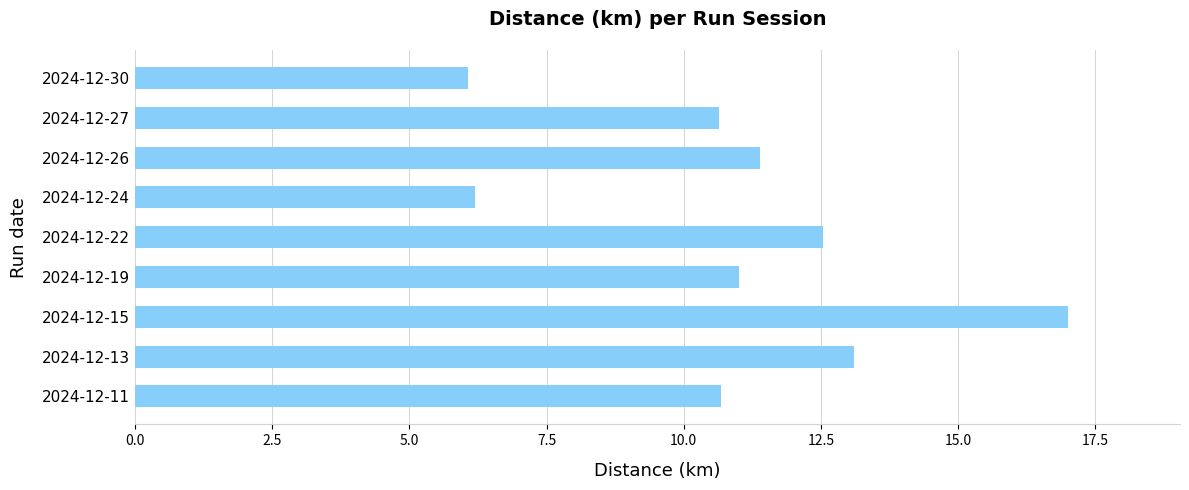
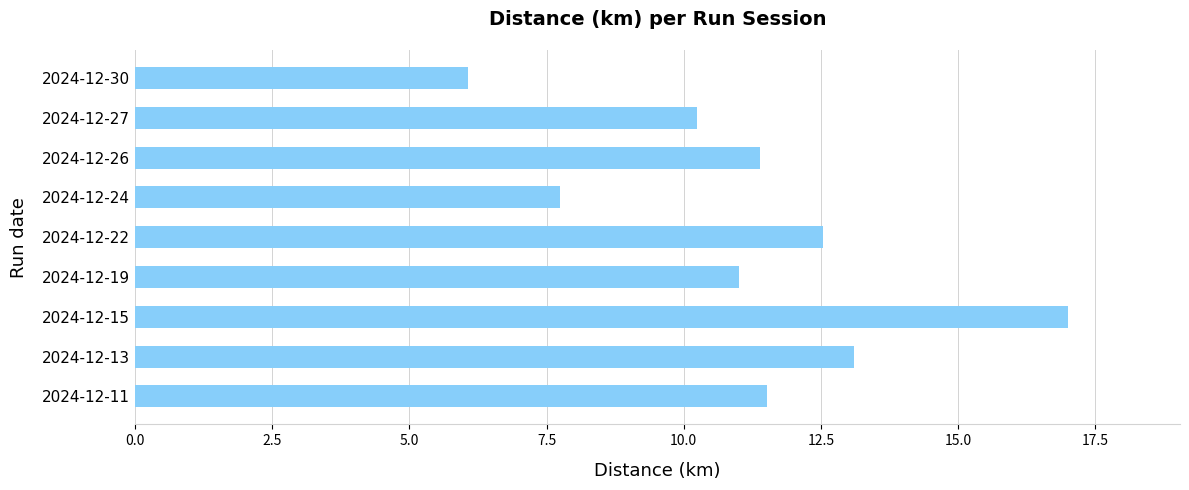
2024-12-27: 10.6 -> 10.2
2024-12-24: 6.2 -> 7.7
2024-12-11: 10.7 -> 11.5
